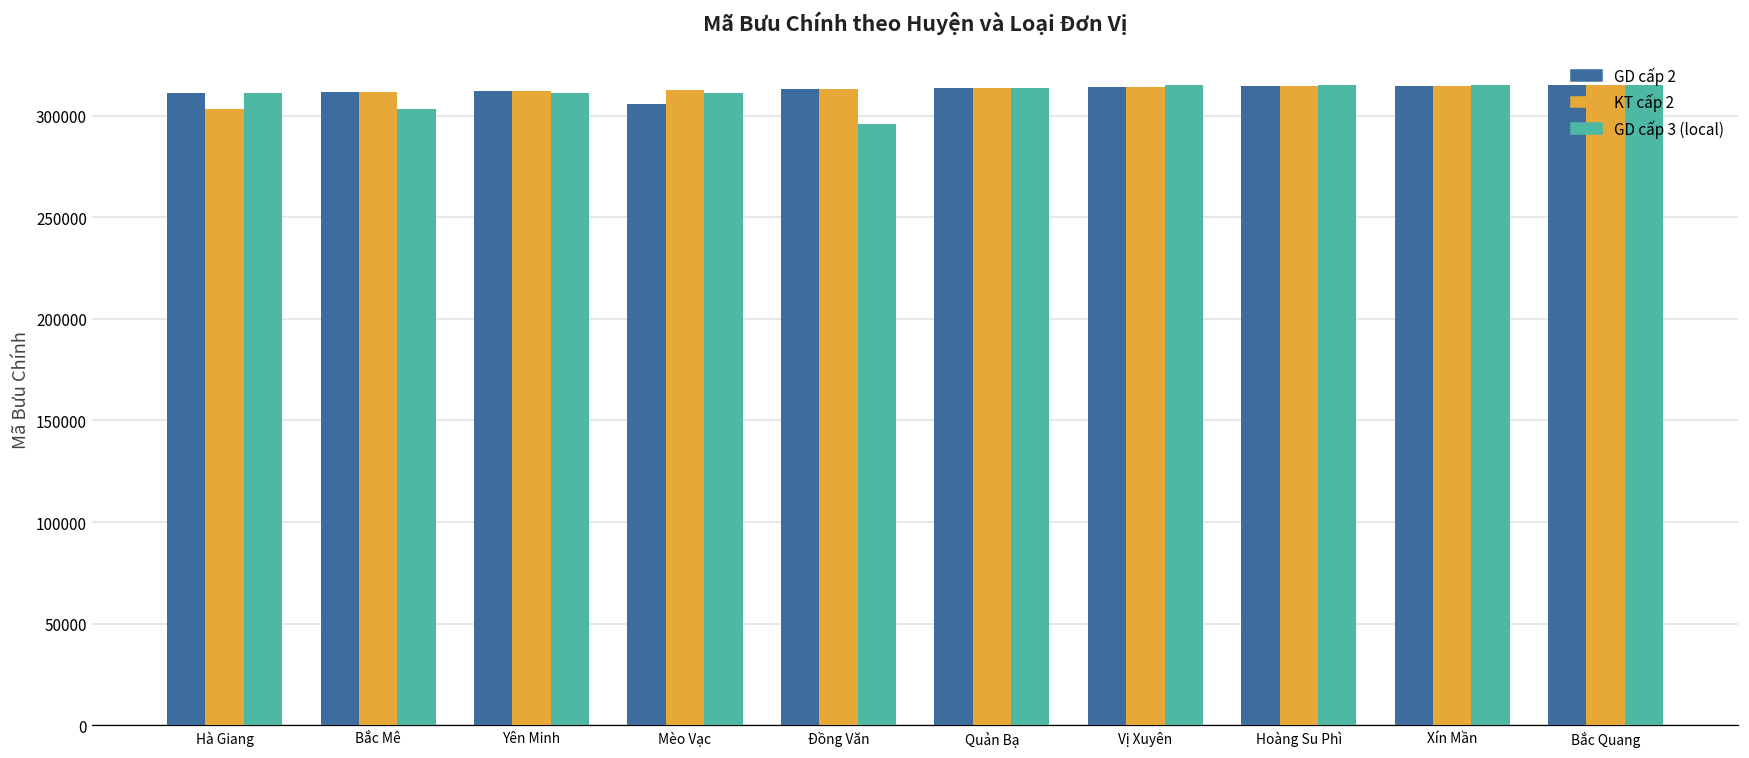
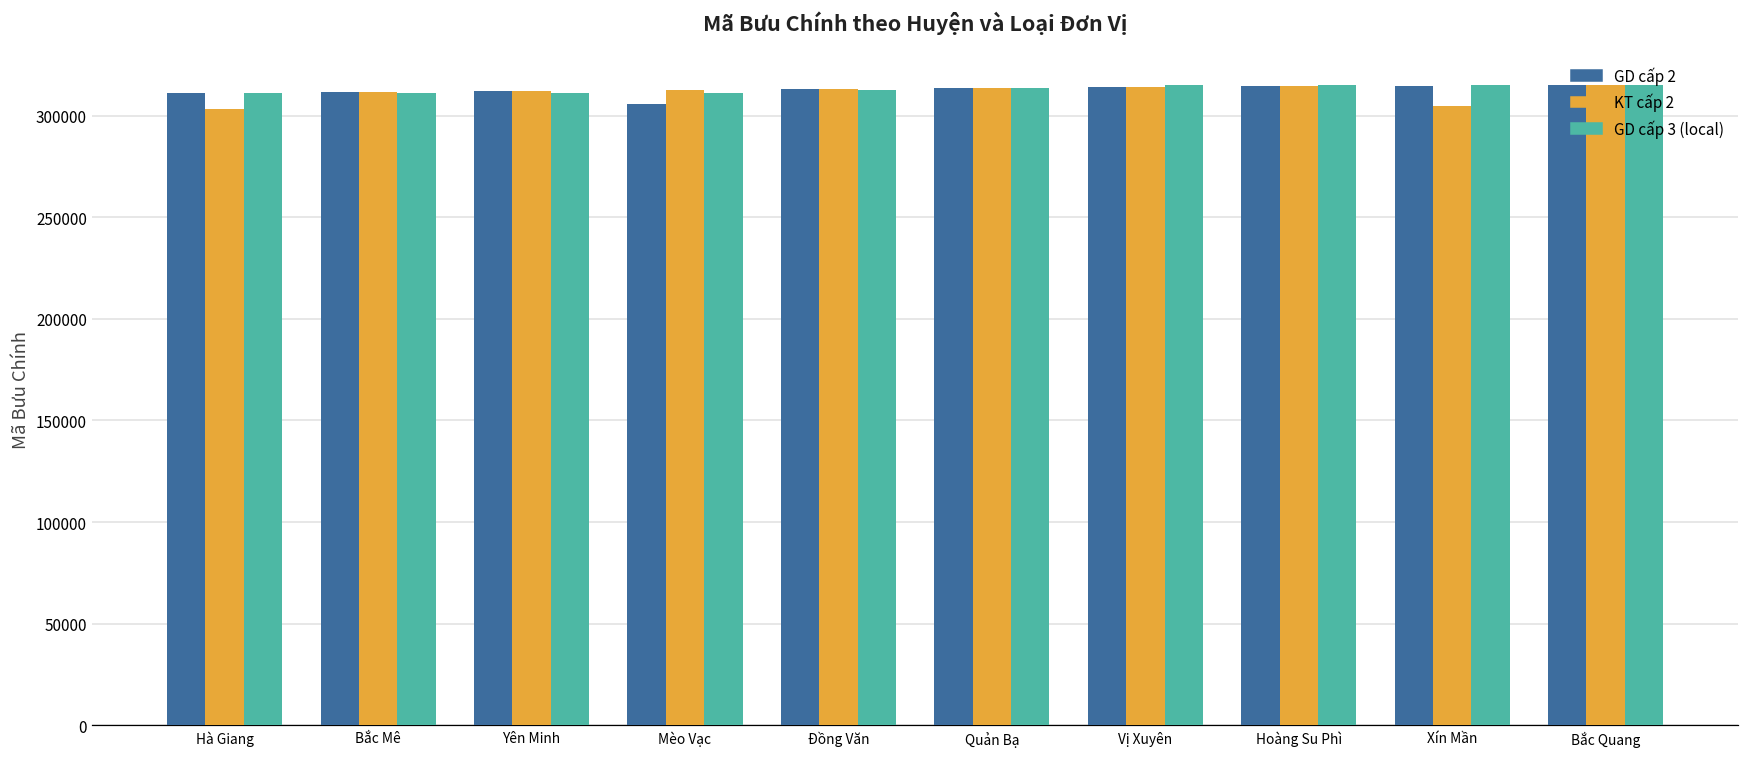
GD cấp 3 (local), Bắc Mê: 303000 -> 311000
GD cấp 3 (local), Đồng Văn: 296000 -> 313000
KT cấp 2, Xín Mần: 315000 -> 305000
